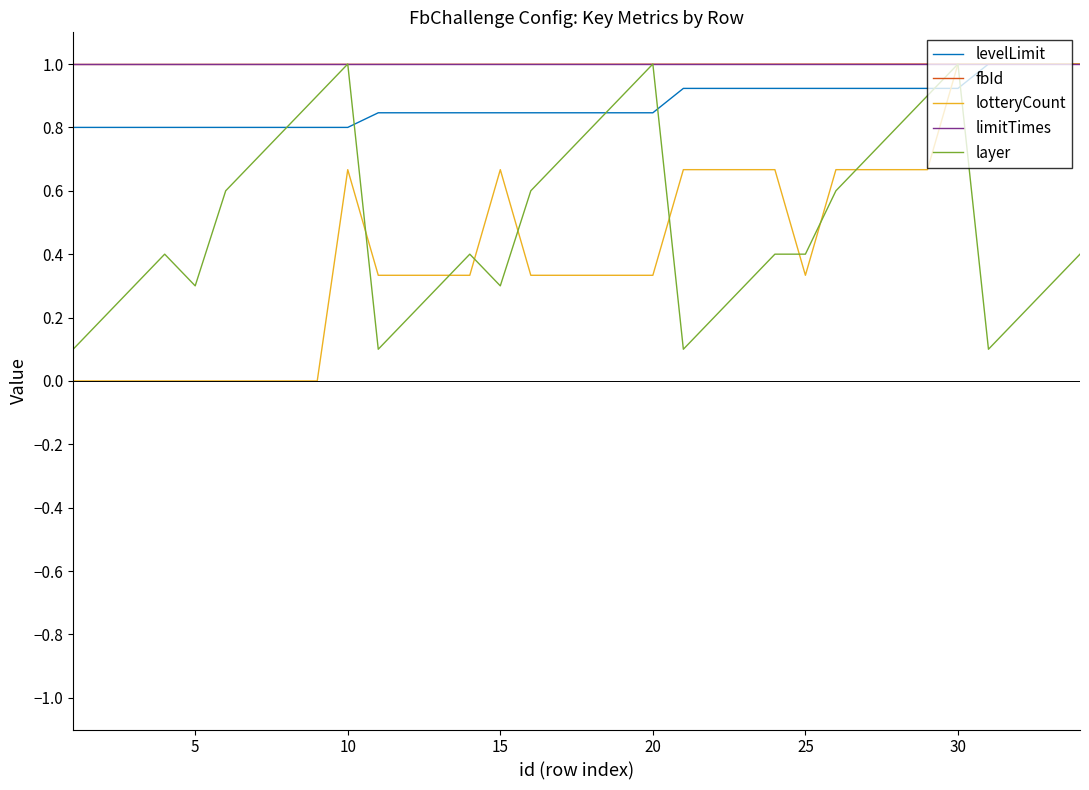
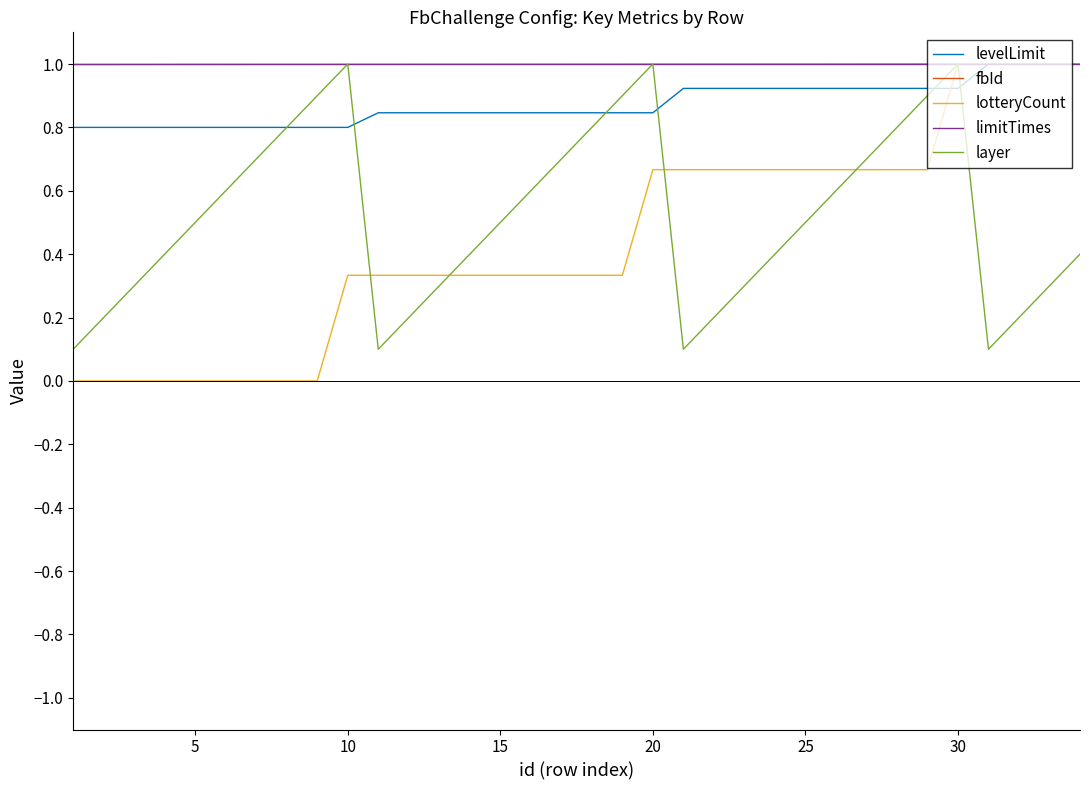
layer, 5: 0.30 -> 0.50
lotteryCount, 10: 0.67 -> 0.33
lotteryCount, 15: 0.67 -> 0.33
layer, 15: 0.30 -> 0.50
lotteryCount, 20: 0.33 -> 0.67
lotteryCount, 25: 0.33 -> 0.67
layer, 25: 0.40 -> 0.50
